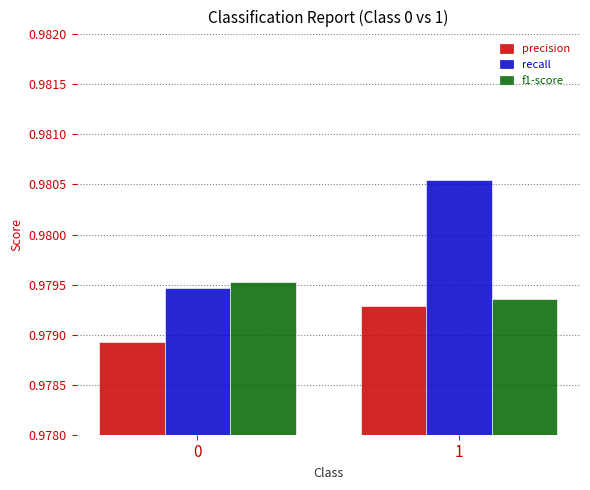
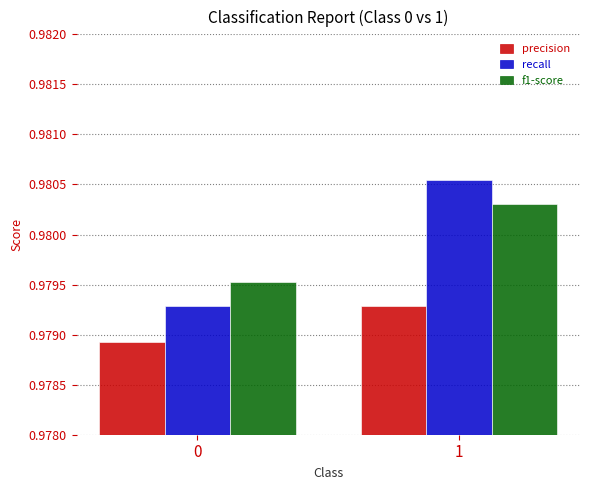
recall, 0: 0.97946 -> 0.97928
f1-score, 1: 0.97935 -> 0.98031
